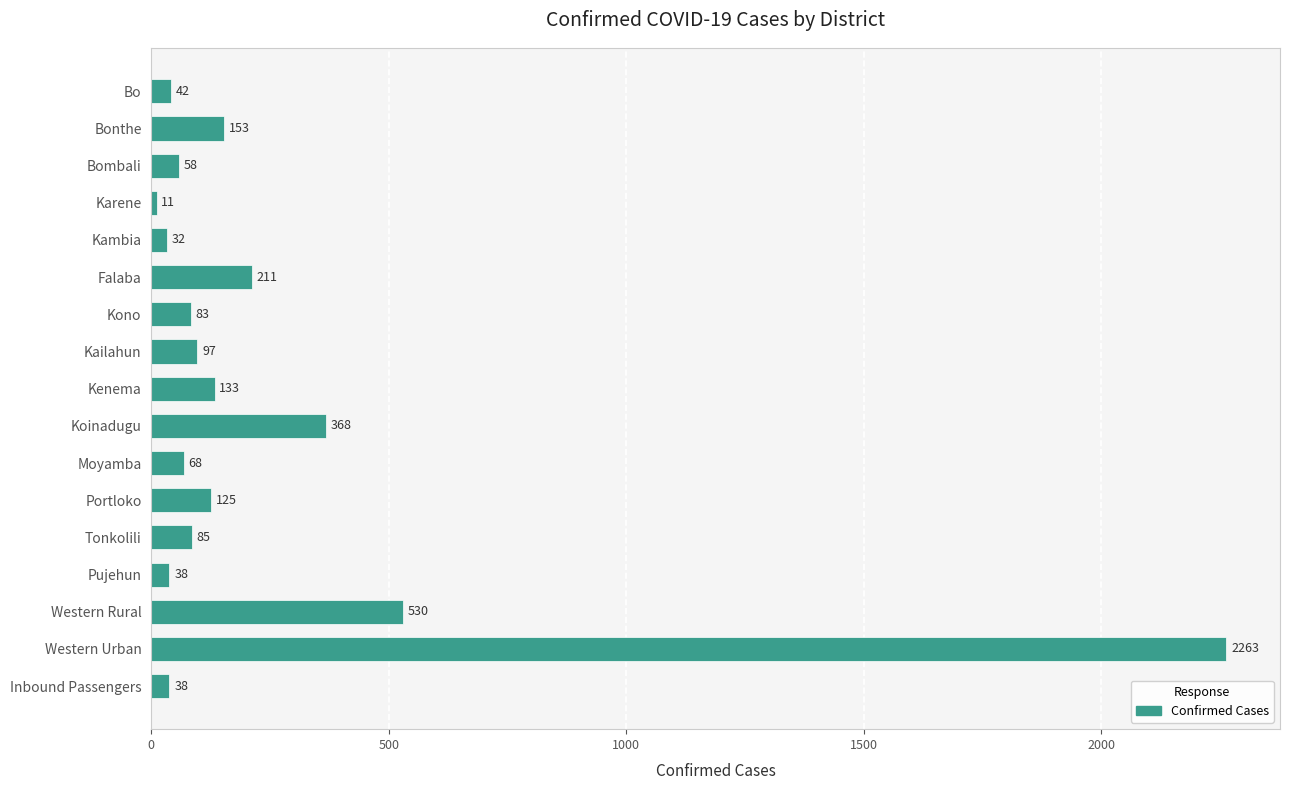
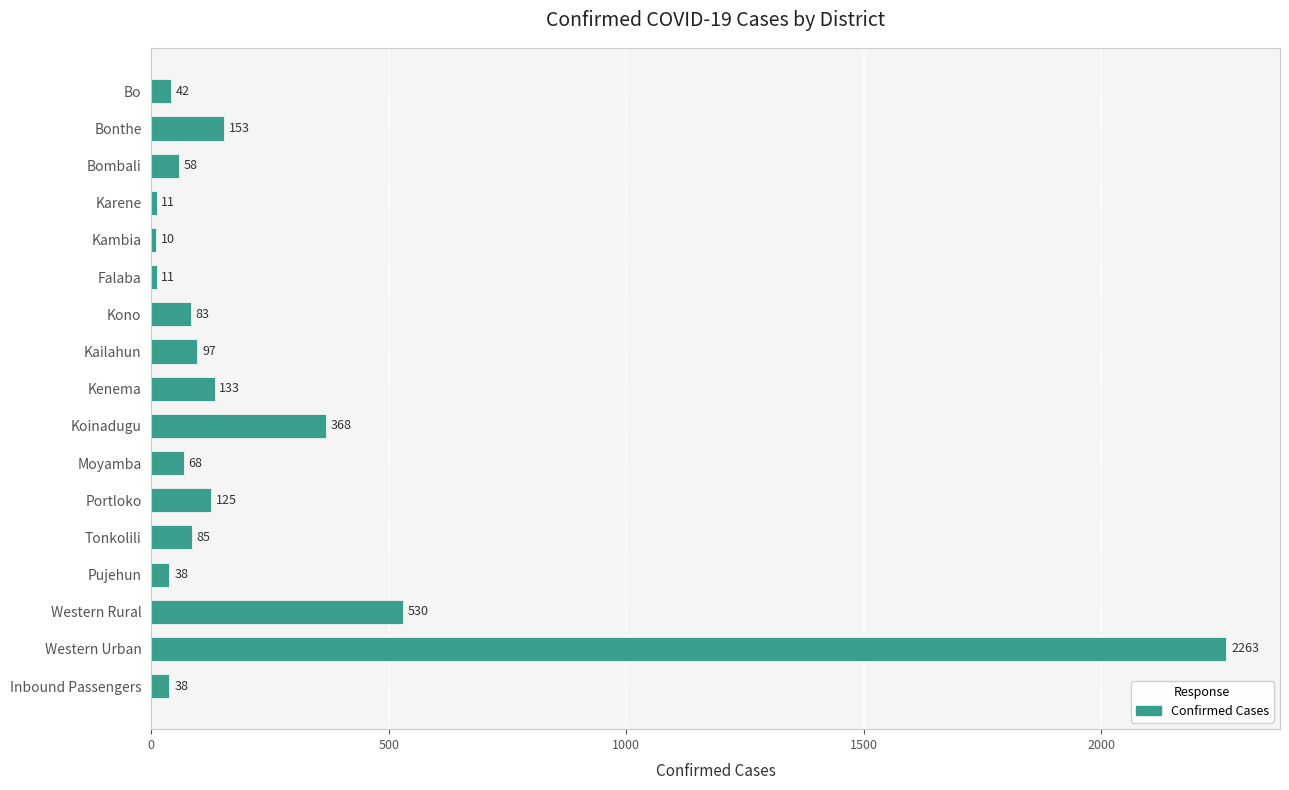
Kambia: 32 -> 10
Falaba: 211 -> 11
